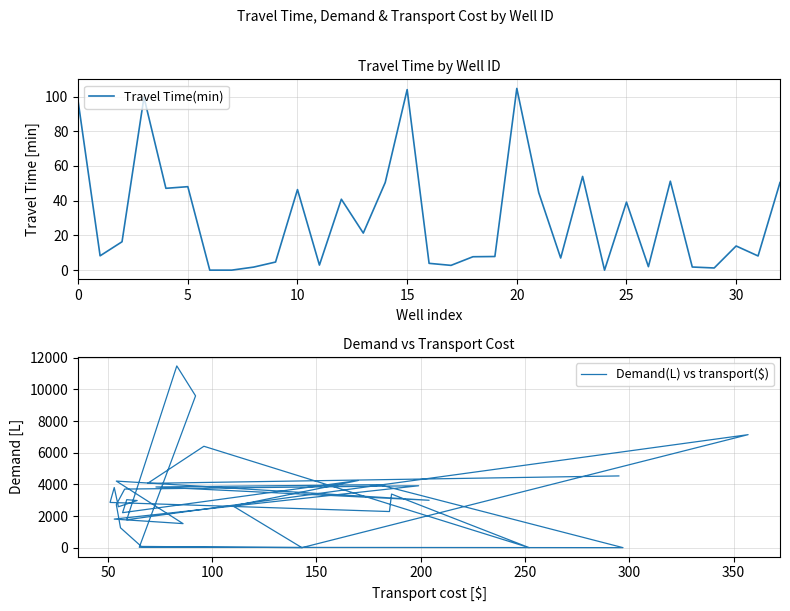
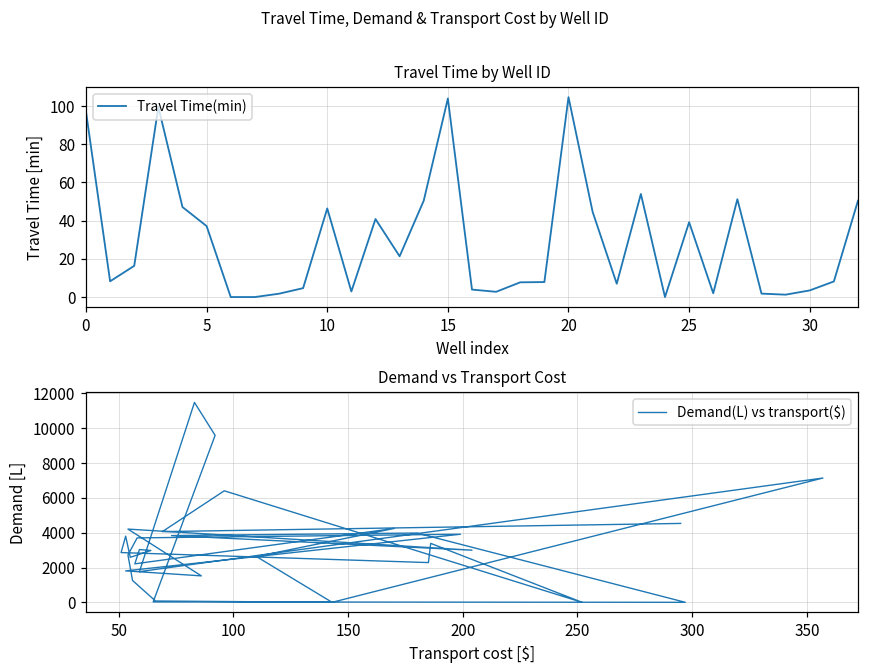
Travel Time by Well ID, 5: 48 -> 37
Travel Time by Well ID, 30: 14 -> 3
